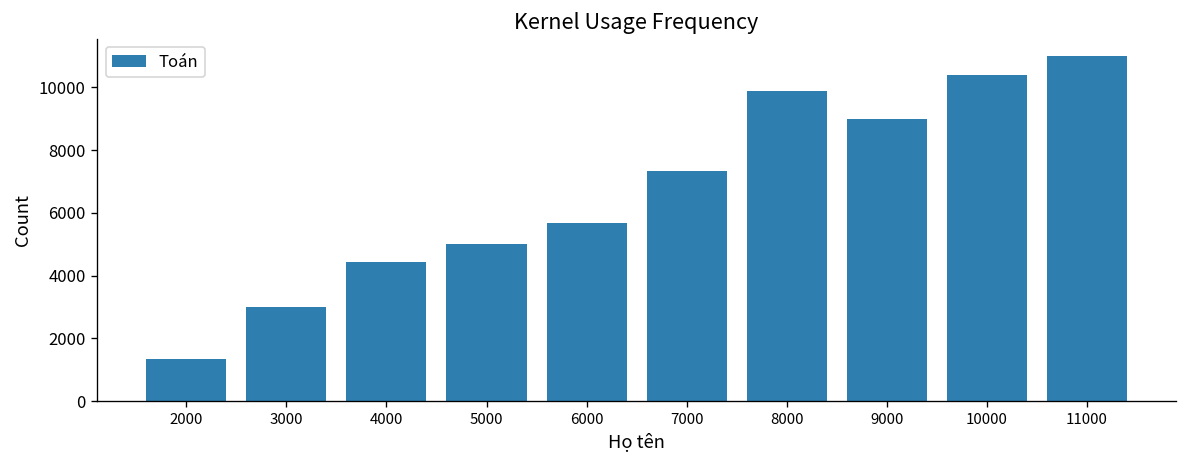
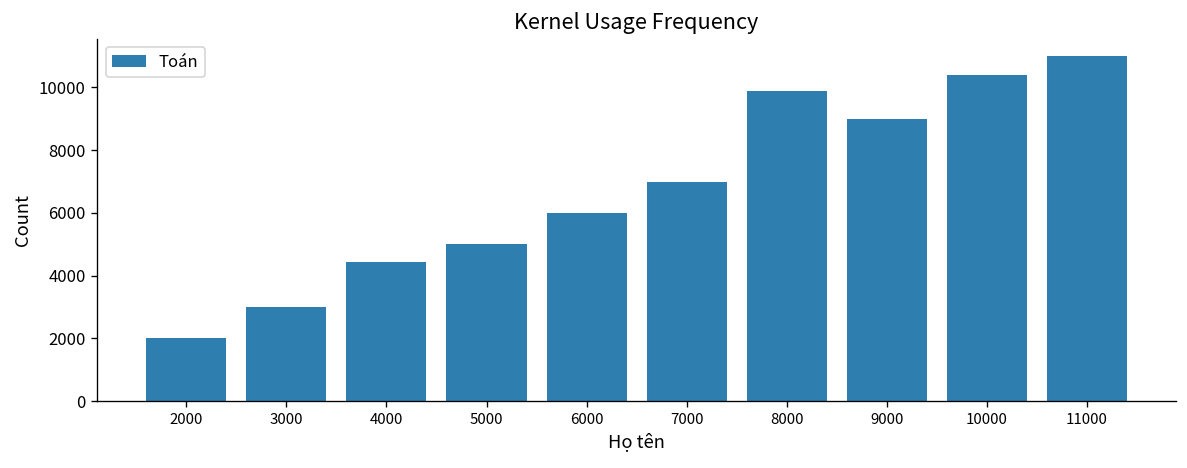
2000: 1300 -> 2000
6000: 5700 -> 6000
7000: 7300 -> 7000
